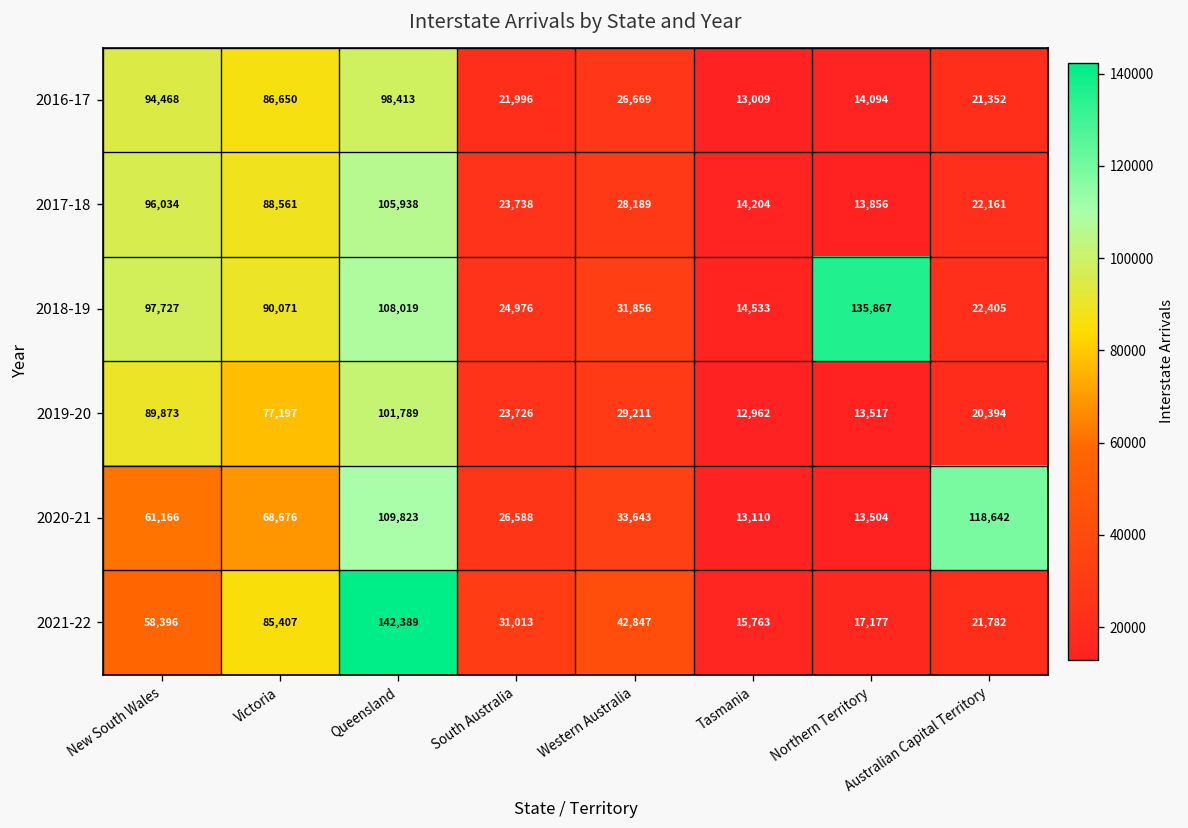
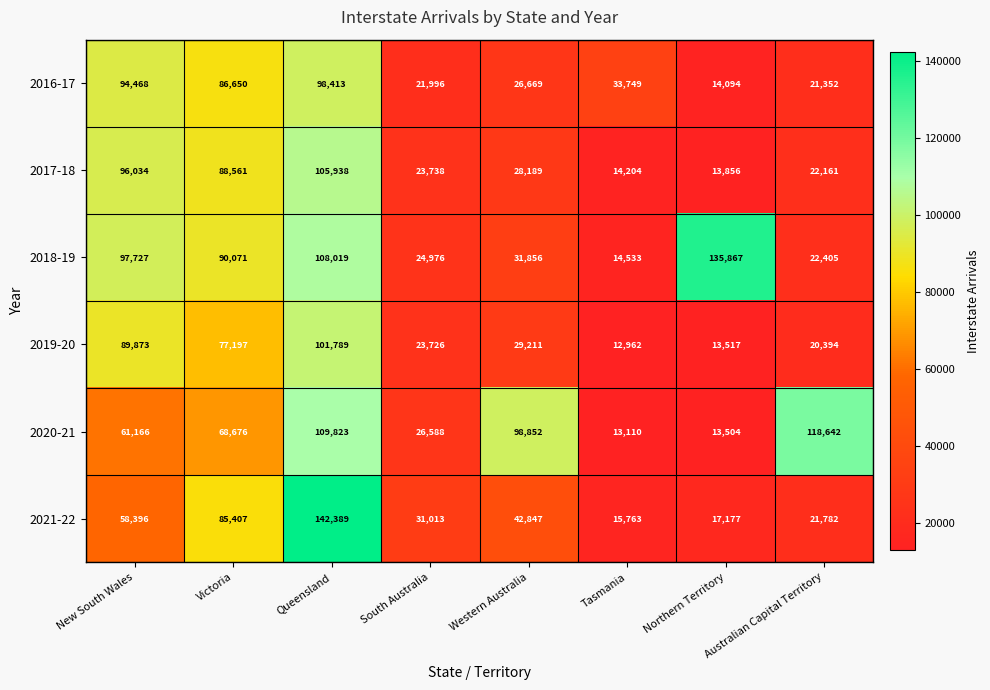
2016-17, Tasmania: 13,009 -> 33,749
2020-21, Western Australia: 33,643 -> 98,852
